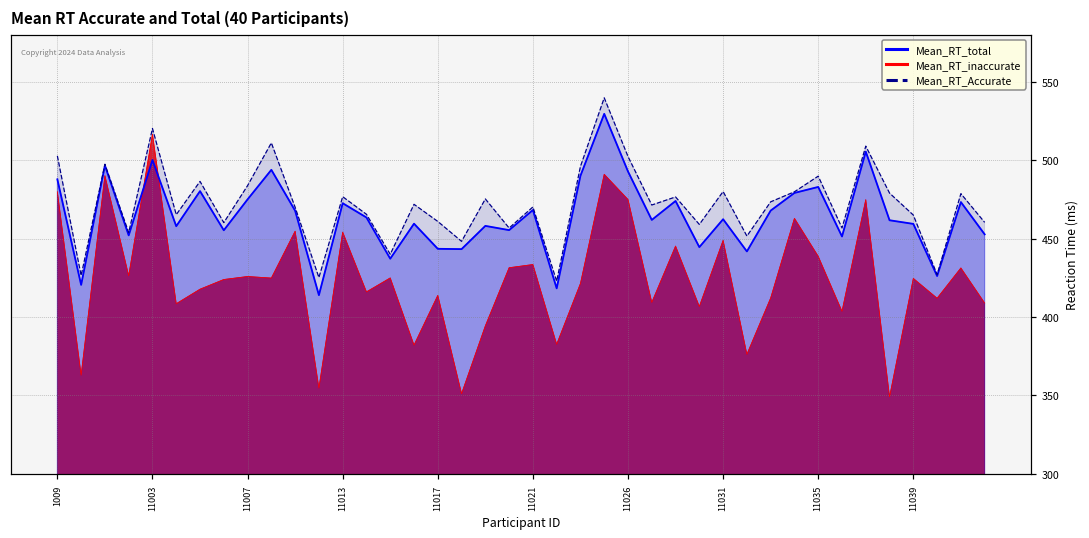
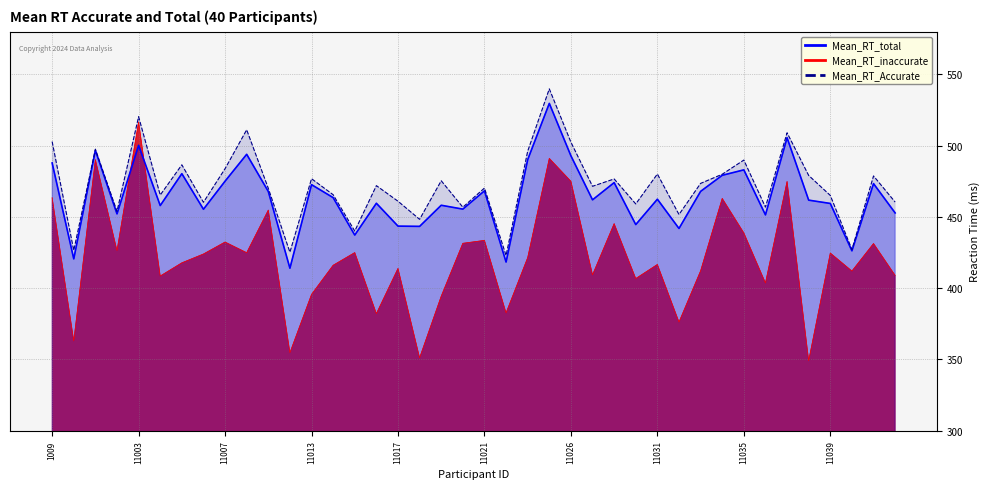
Mean_RT_inaccurate, 1009: 480 -> 463
Mean_RT_inaccurate, 11007: 426 -> 432
Mean_RT_inaccurate, 11013: 454 -> 396
Mean_RT_inaccurate, 11031: 449 -> 417
